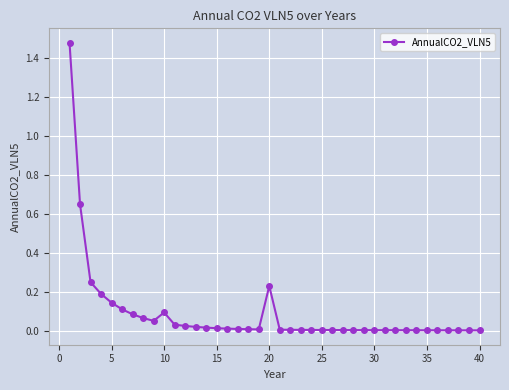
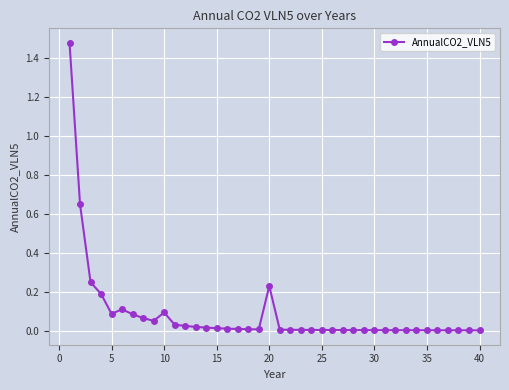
5: 0.15 -> 0.09
